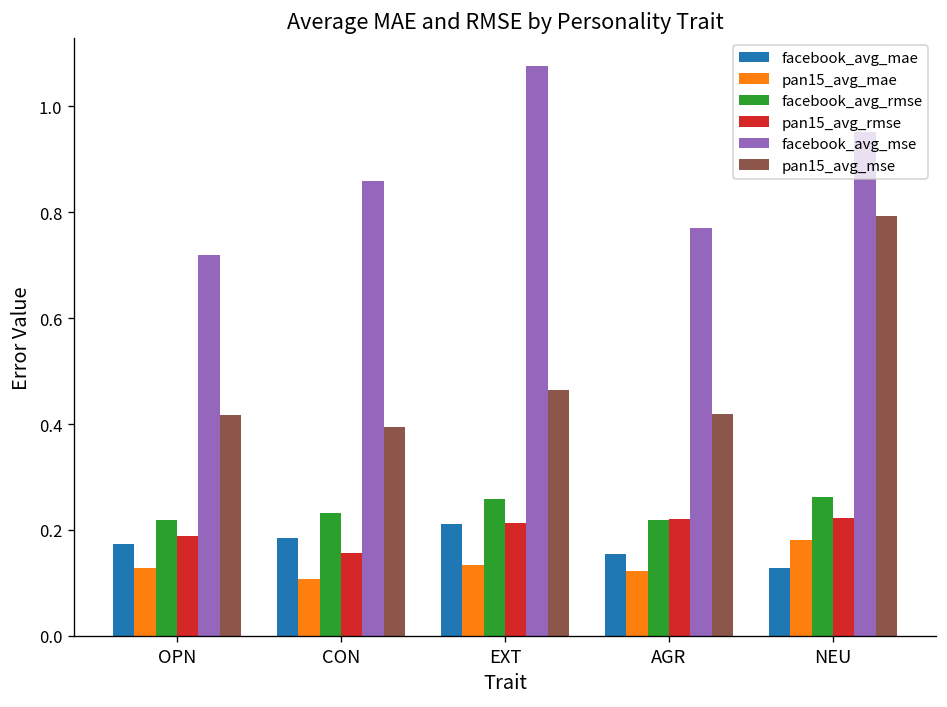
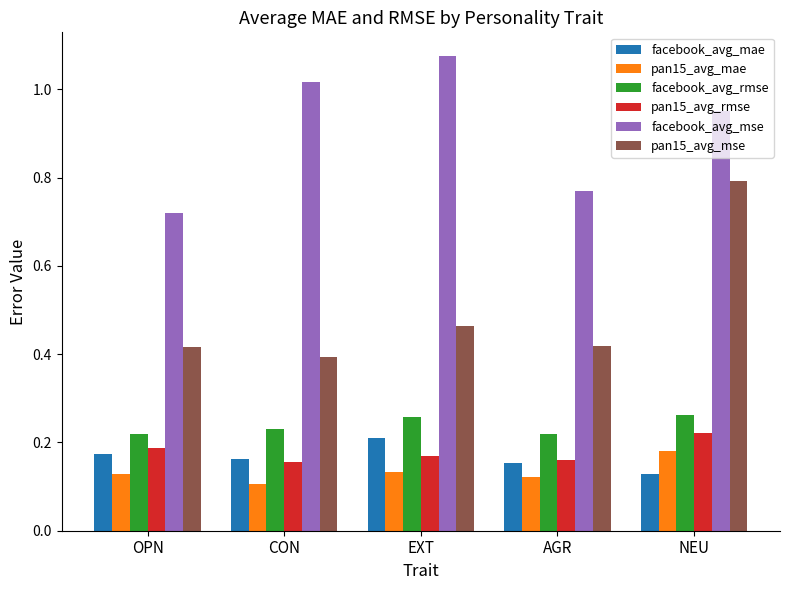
facebook_avg_mae, CON: 0.18 -> 0.16
facebook_avg_mse, CON: 0.86 -> 1.02
pan15_avg_rmse, EXT: 0.21 -> 0.17
pan15_avg_rmse, AGR: 0.22 -> 0.16
